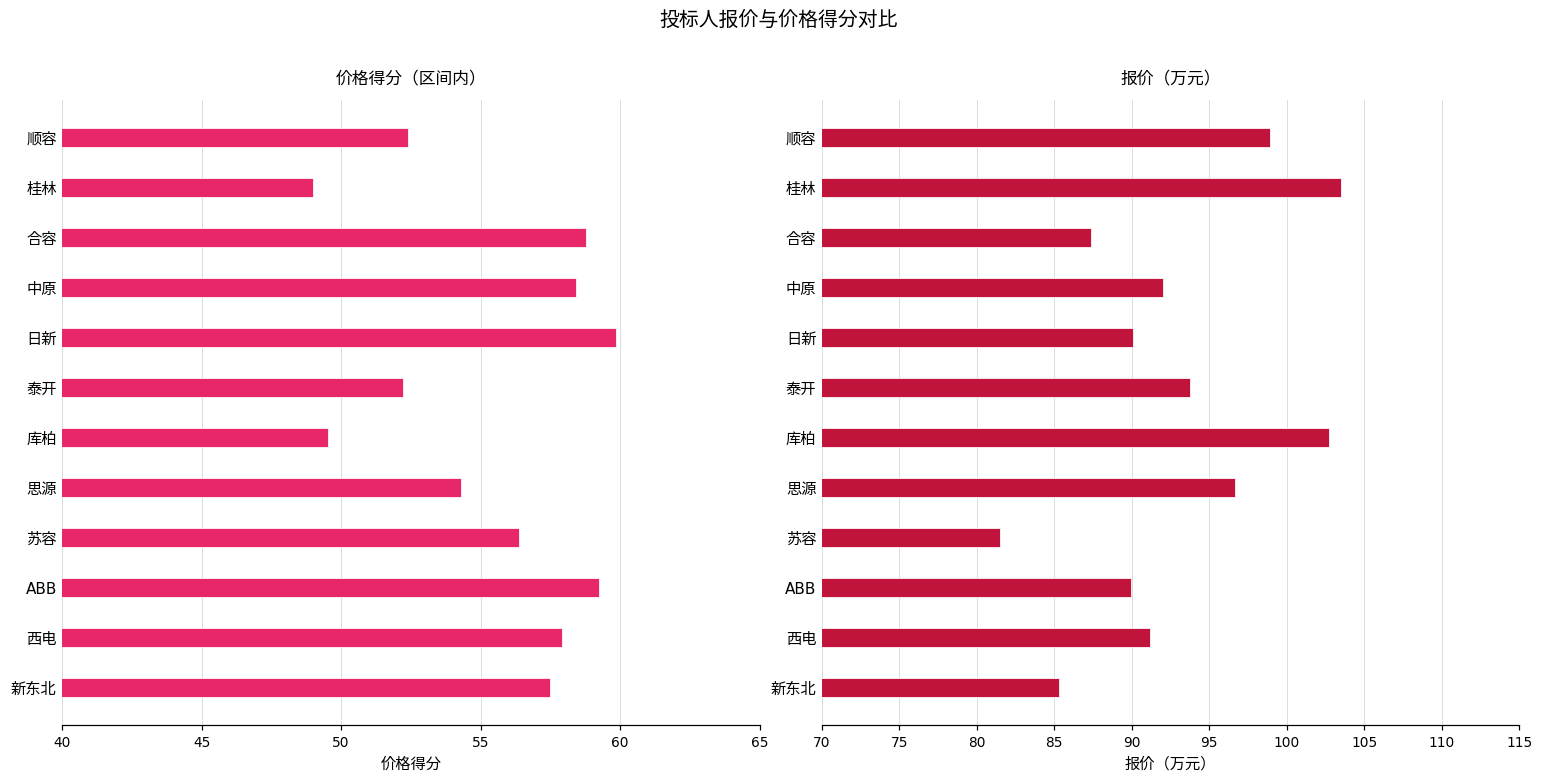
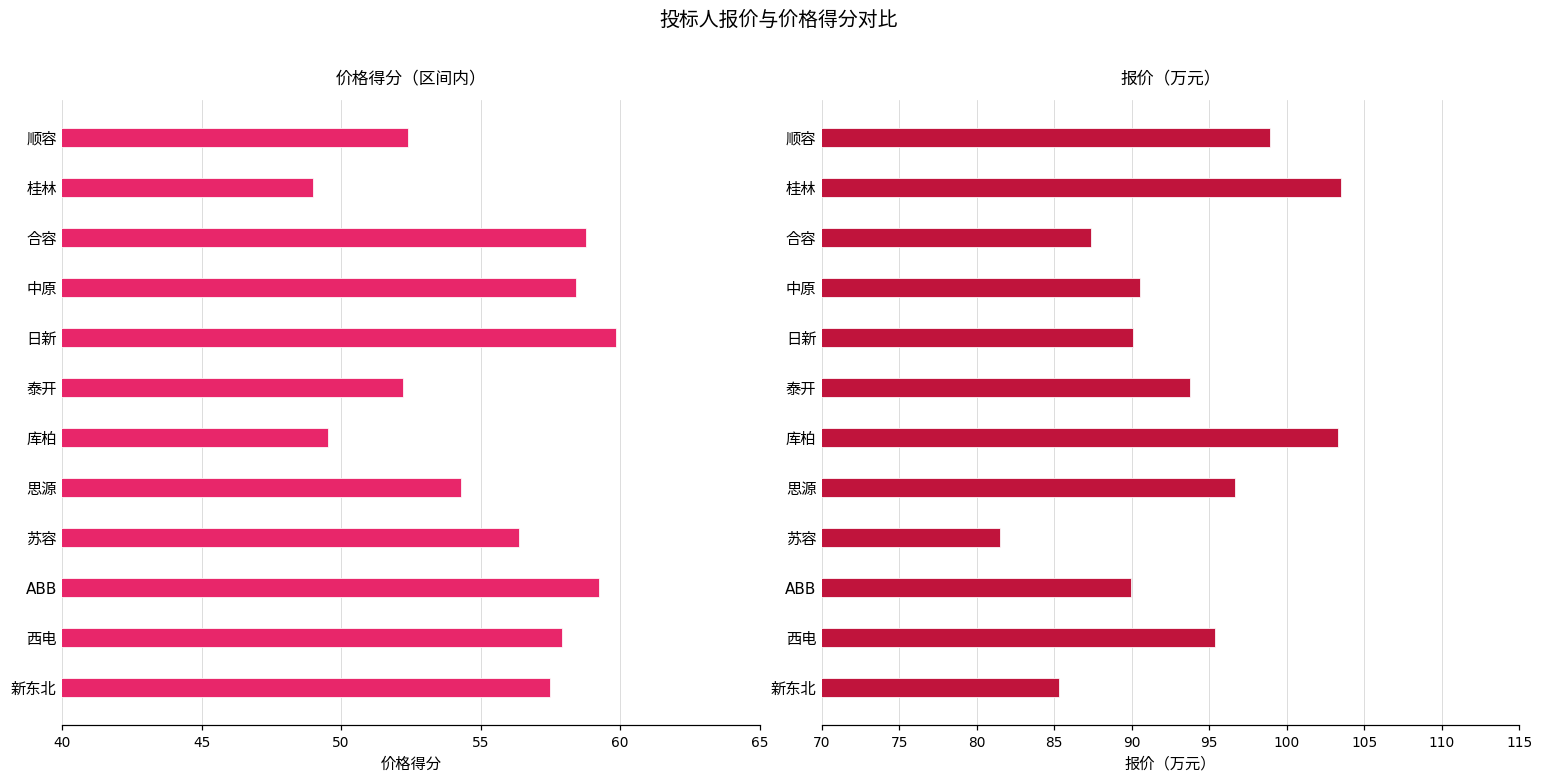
报价（万元）, 中原: 92.0 -> 90.5
报价（万元）, 库柏: 102.7 -> 103.3
报价（万元）, 西电: 91.2 -> 95.4
